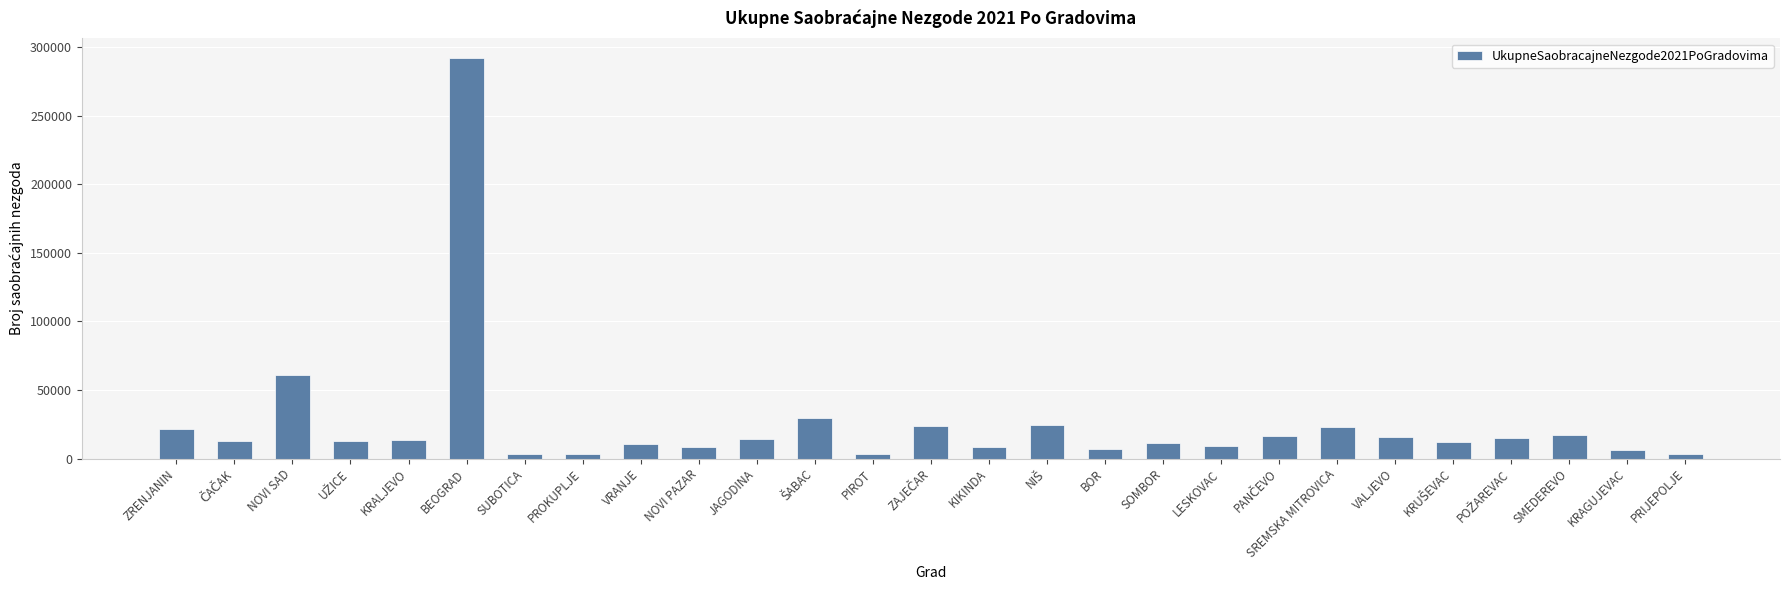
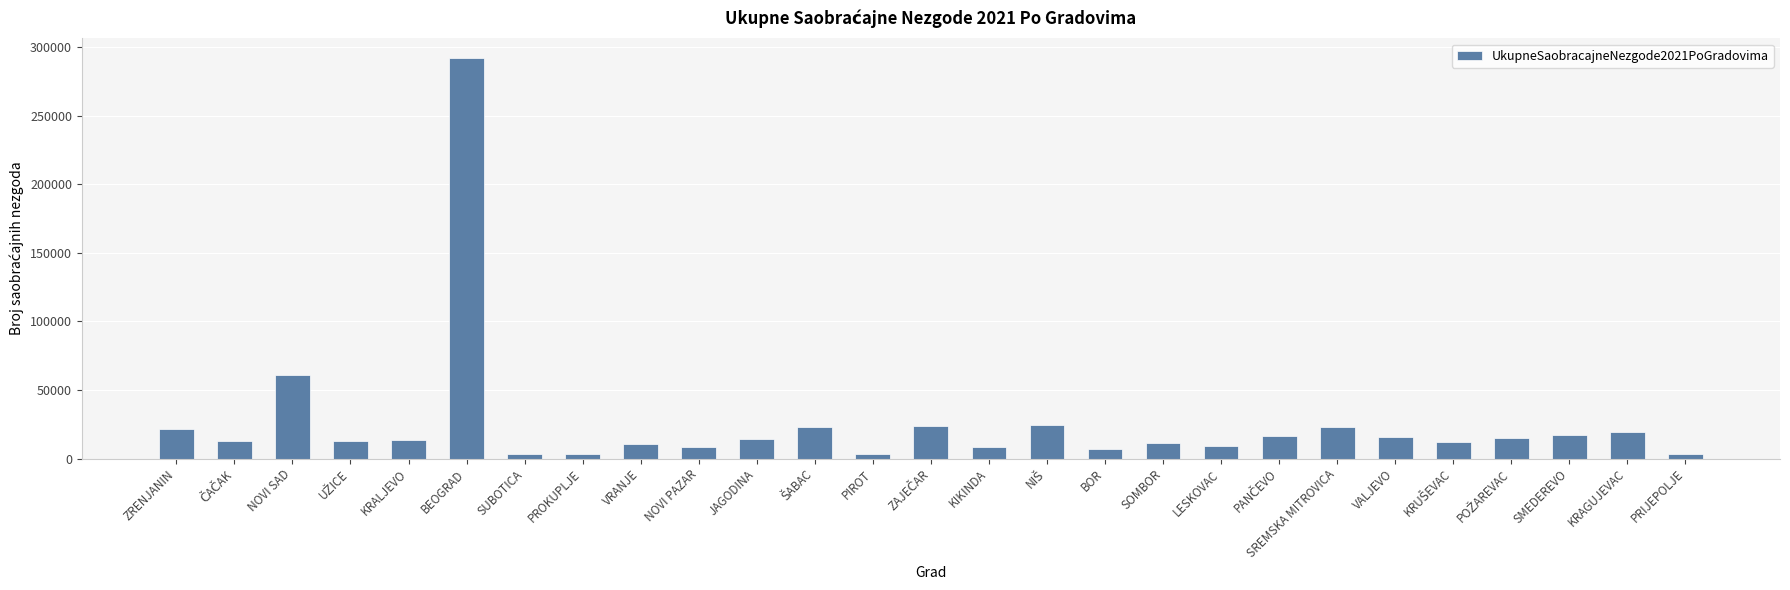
ŠABAC: 29000 -> 23000
KRAGUJEVAC: 6000 -> 20000
